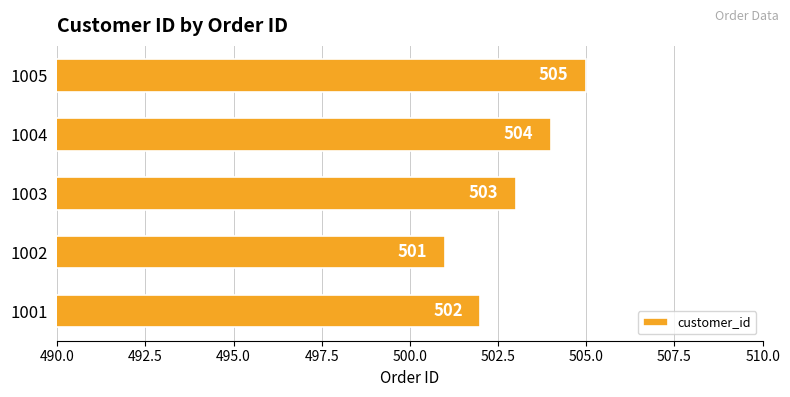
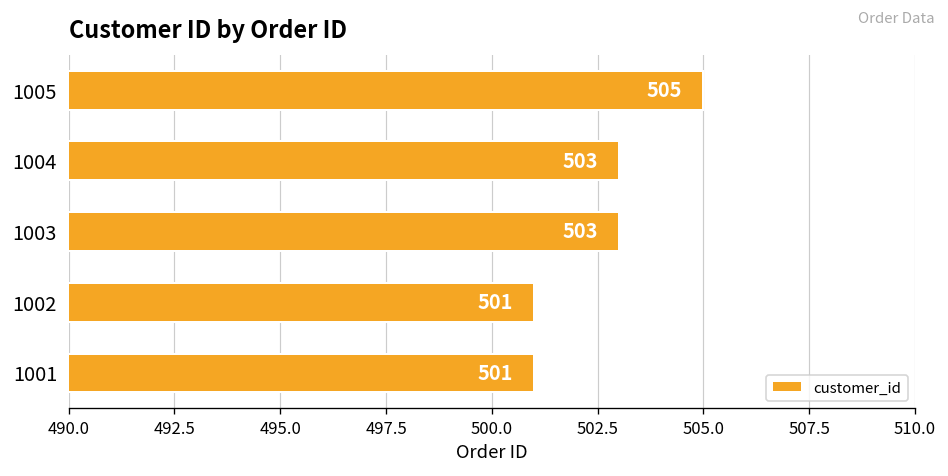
1004: 504 -> 503
1001: 502 -> 501
